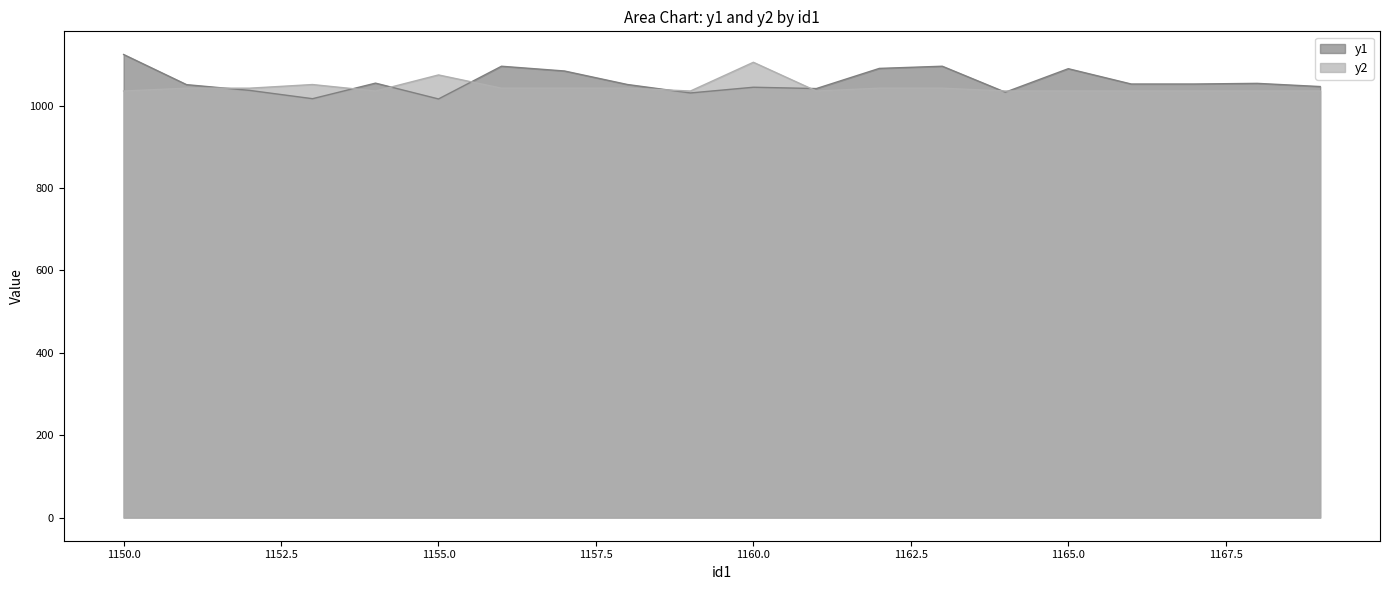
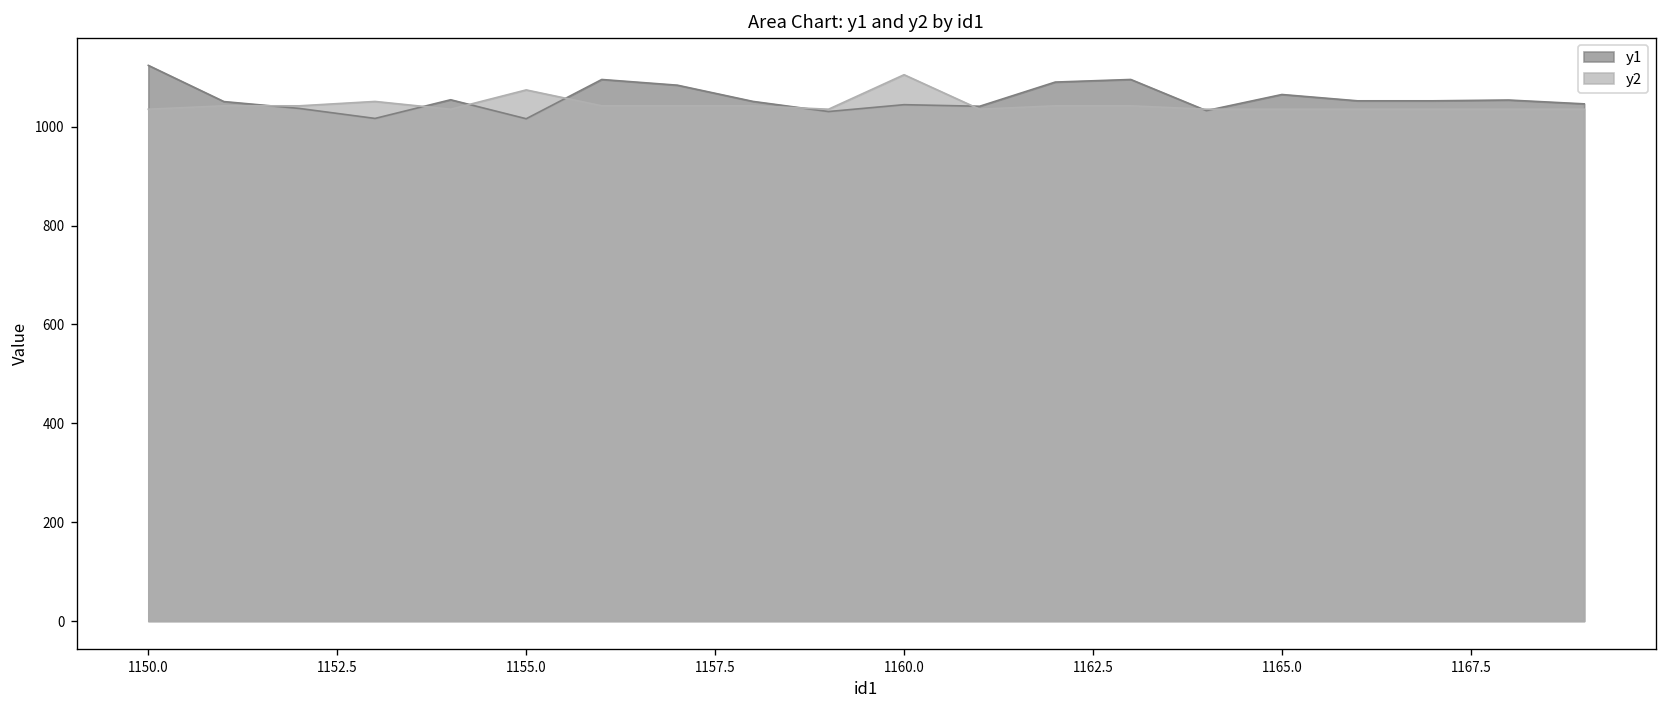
y1, 1165.0: 1090 -> 1070
